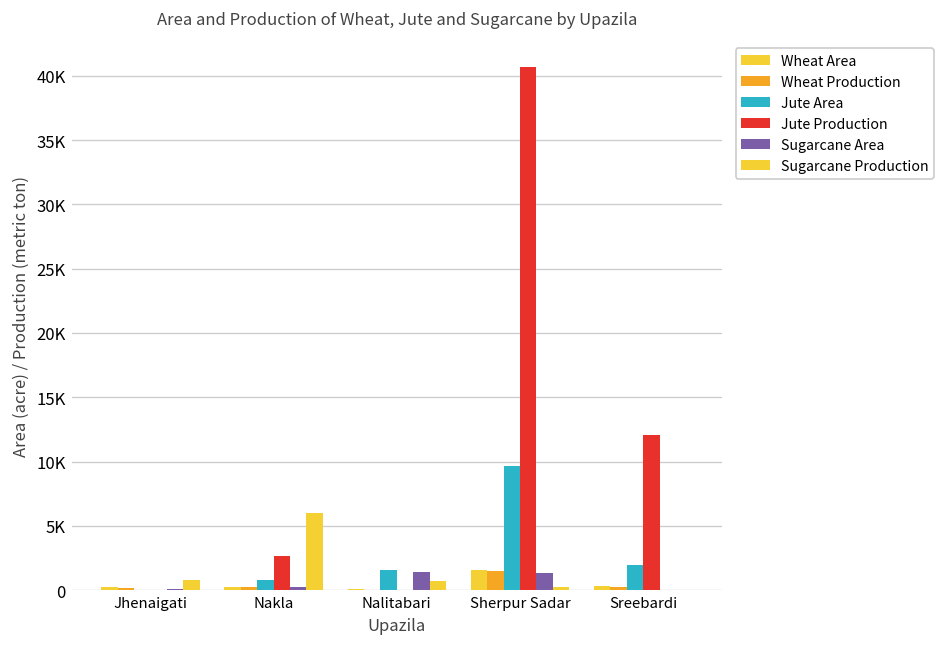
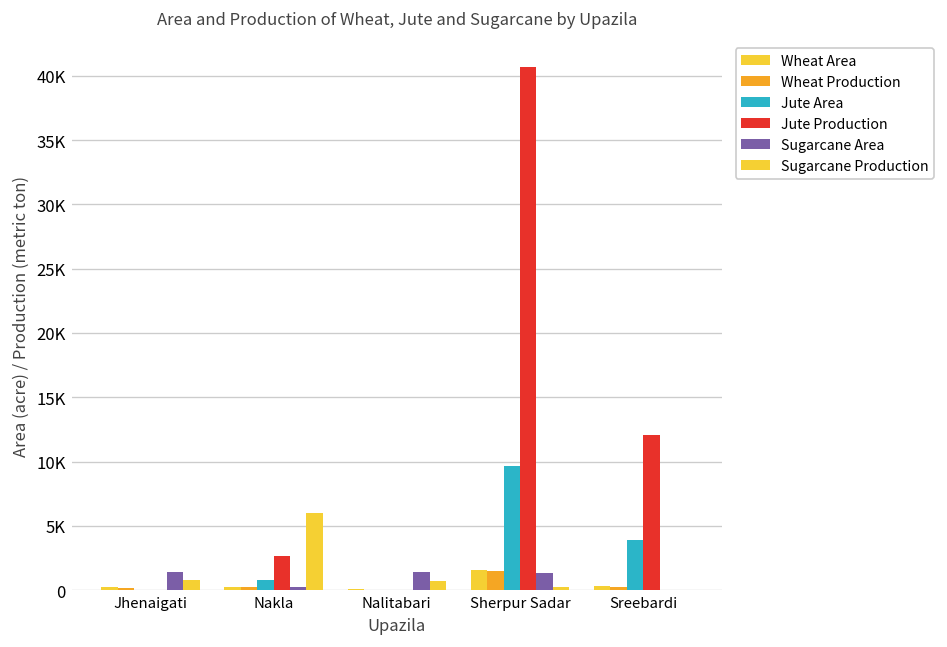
Sugarcane Area, Jhenaigati: 0 -> 1400
Jute Area, Nalitabari: 1500 -> 0
Jute Area, Sreebardi: 2000 -> 3900
